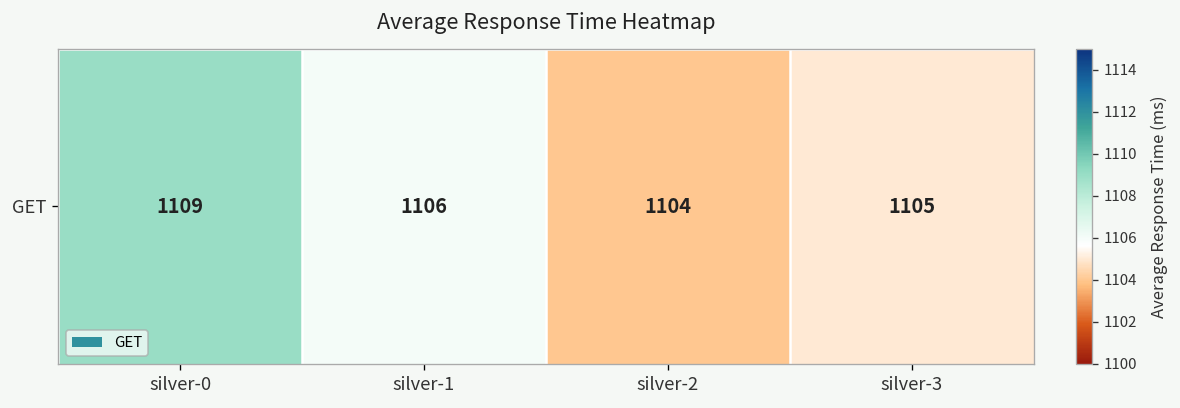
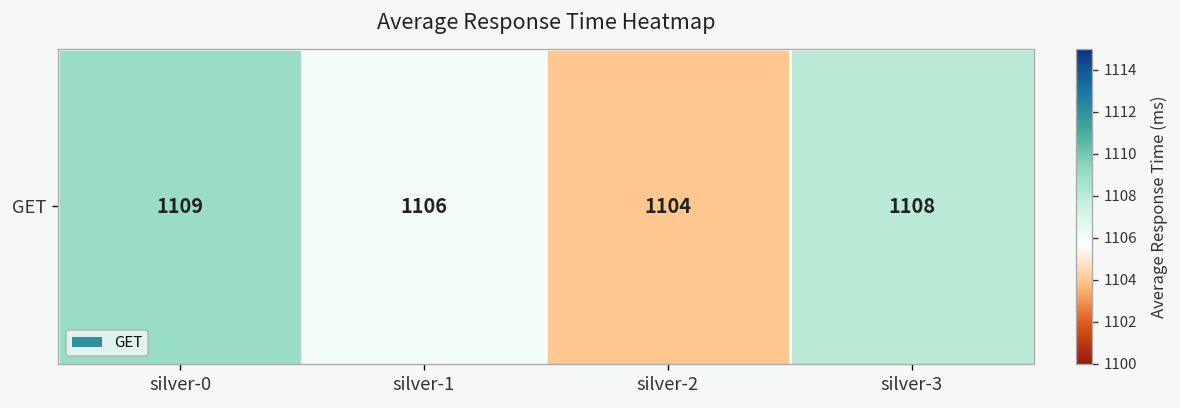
GET, silver-3: 1105 -> 1108
